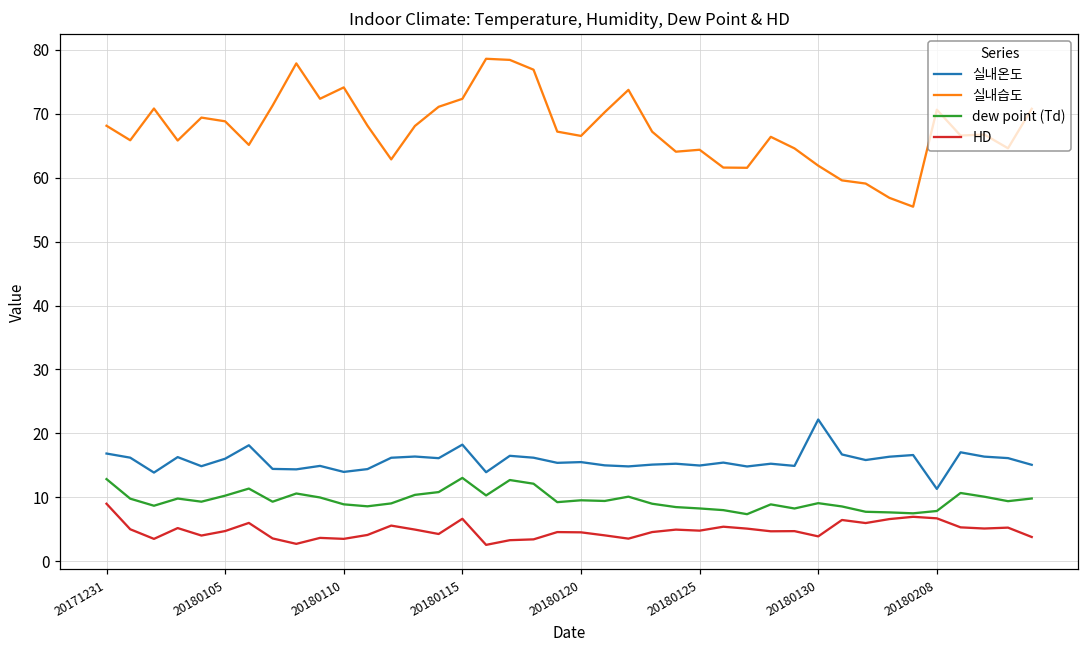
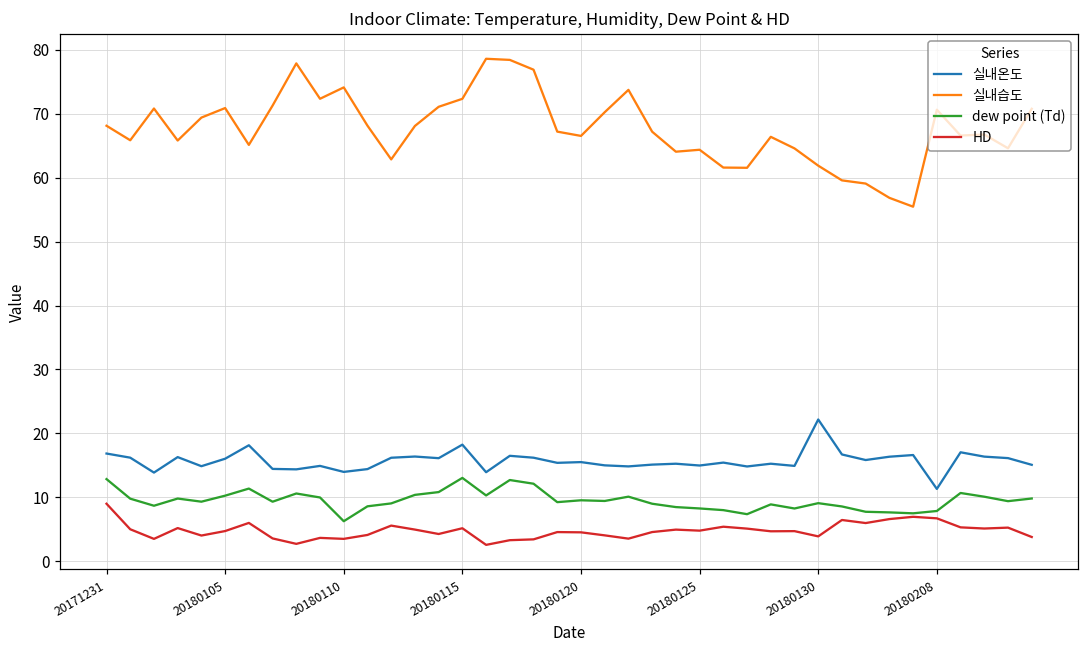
실내습도, 20180105: 69 -> 71
dew point (Td), 20180110: 9 -> 6
HD, 20180115: 7 -> 5
